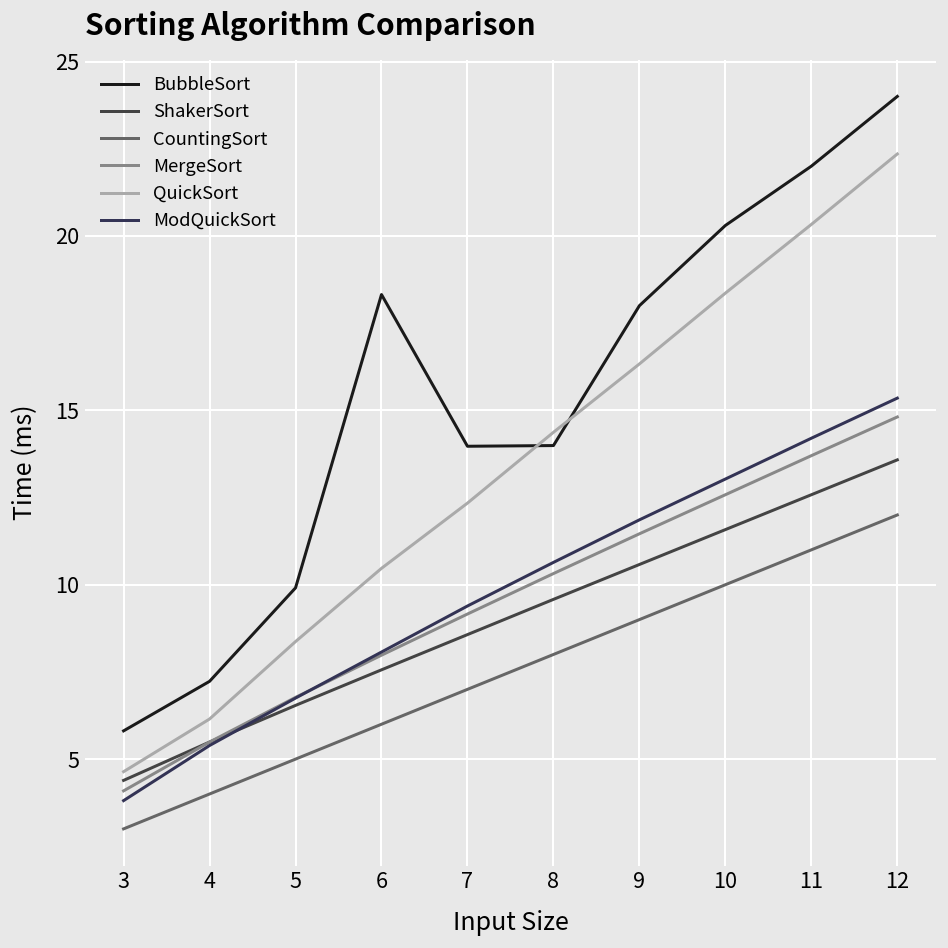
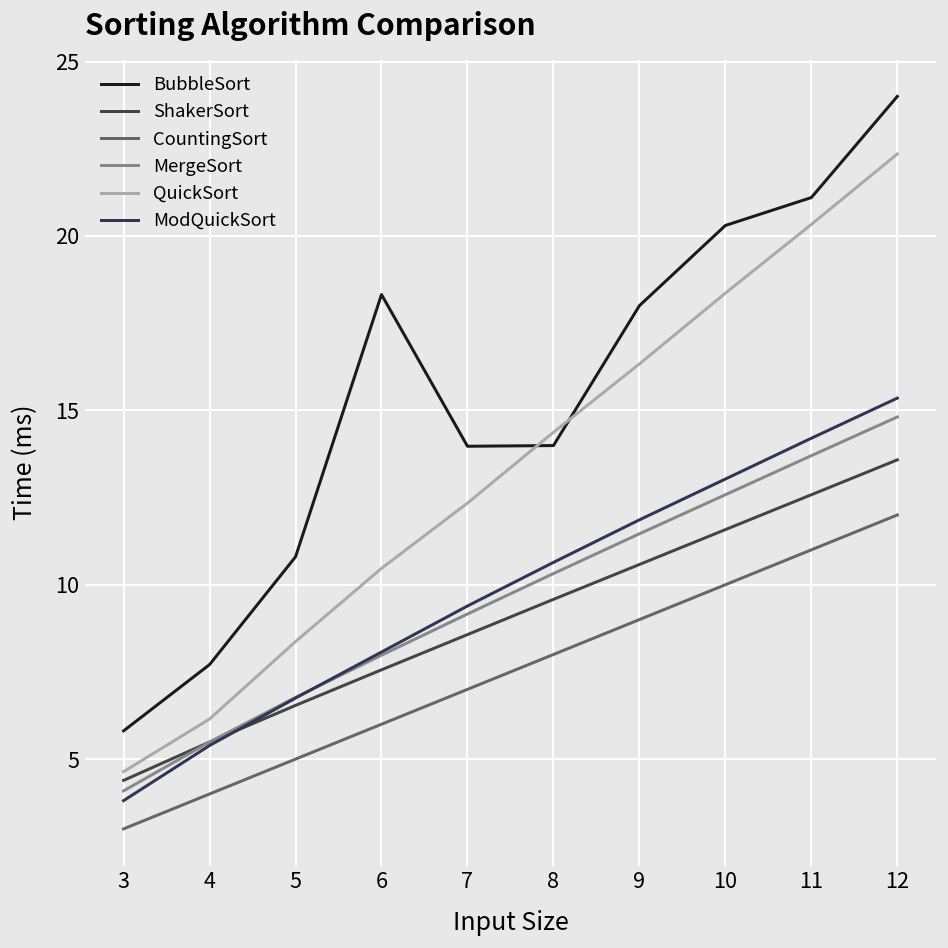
BubbleSort, 4: 7.2 -> 7.7
BubbleSort, 5: 9.9 -> 10.8
BubbleSort, 11: 22.0 -> 21.1
